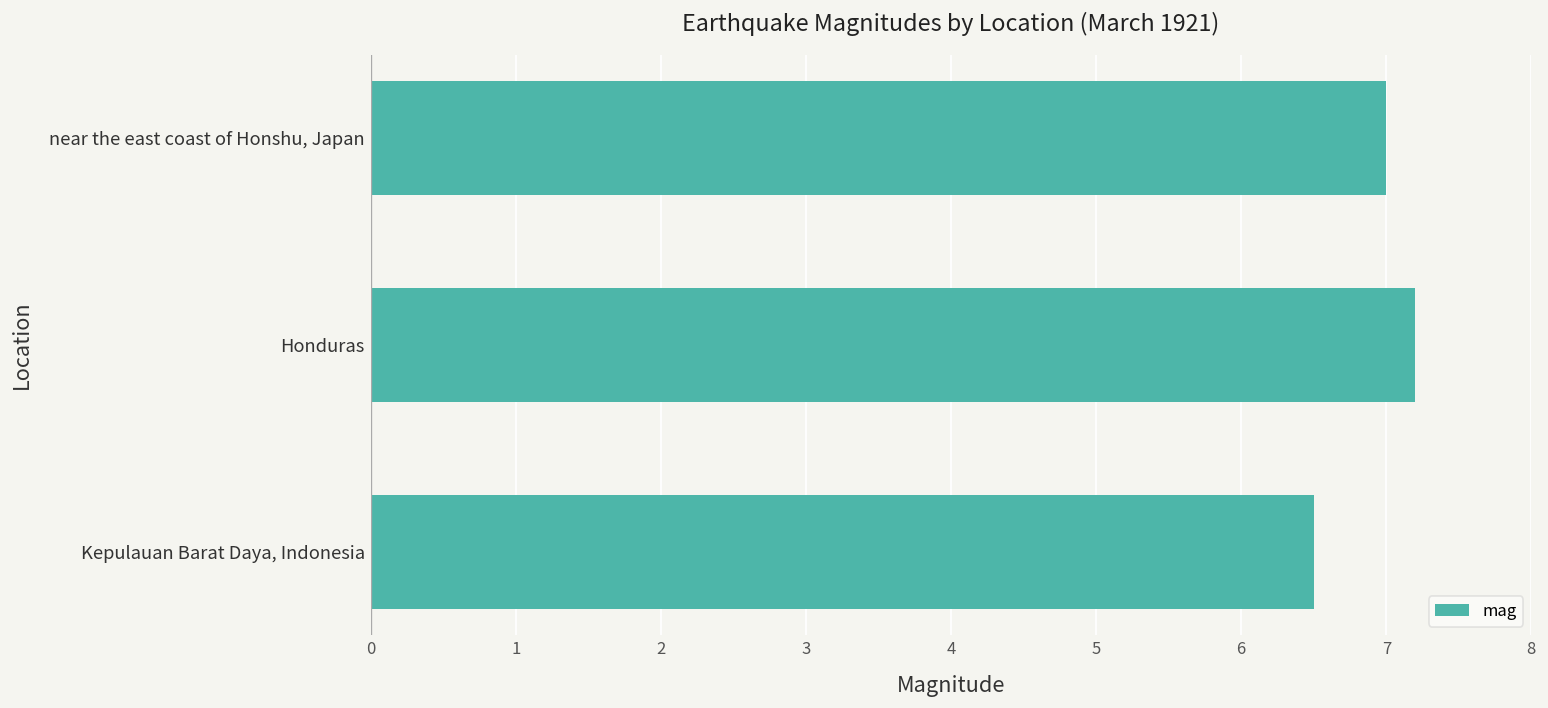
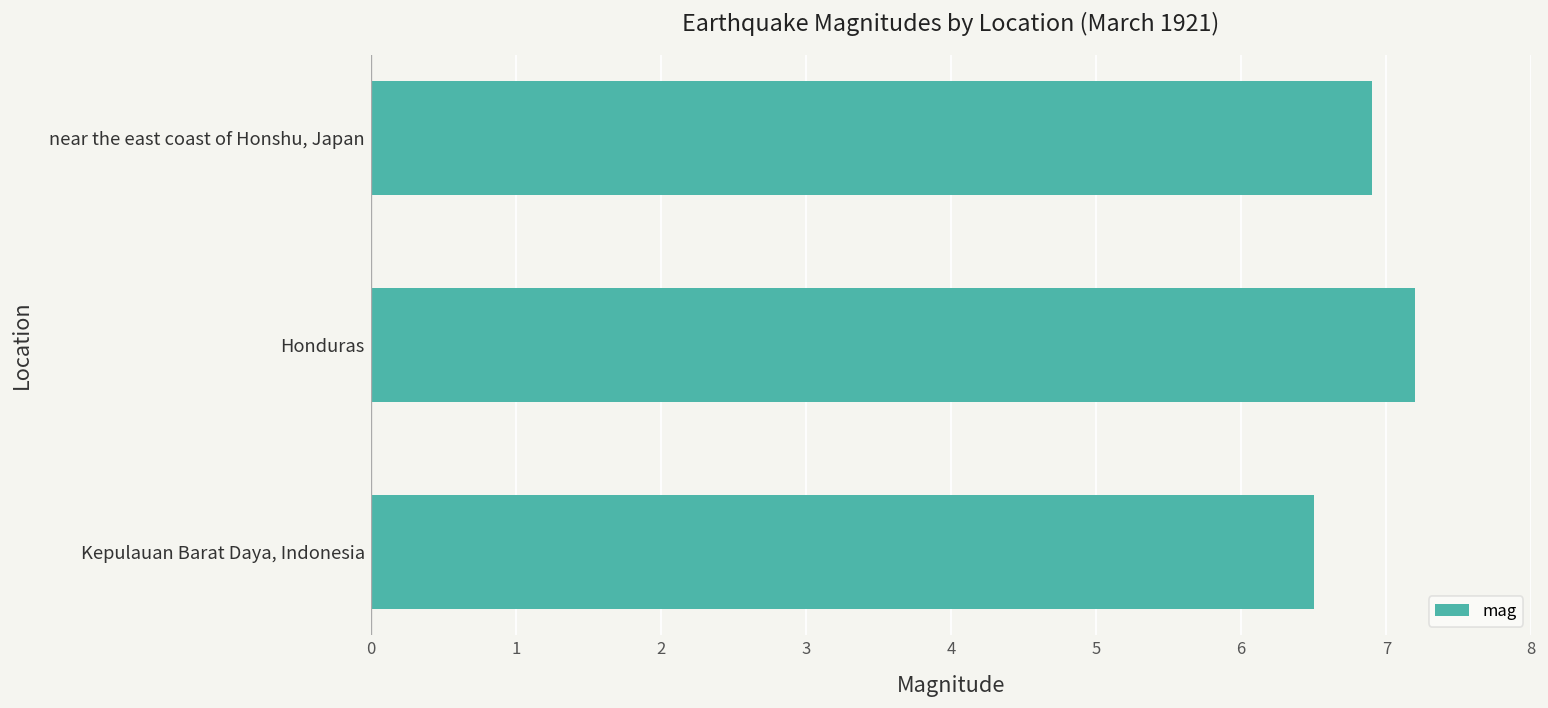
near the east coast of Honshu, Japan: 7.0 -> 6.9
